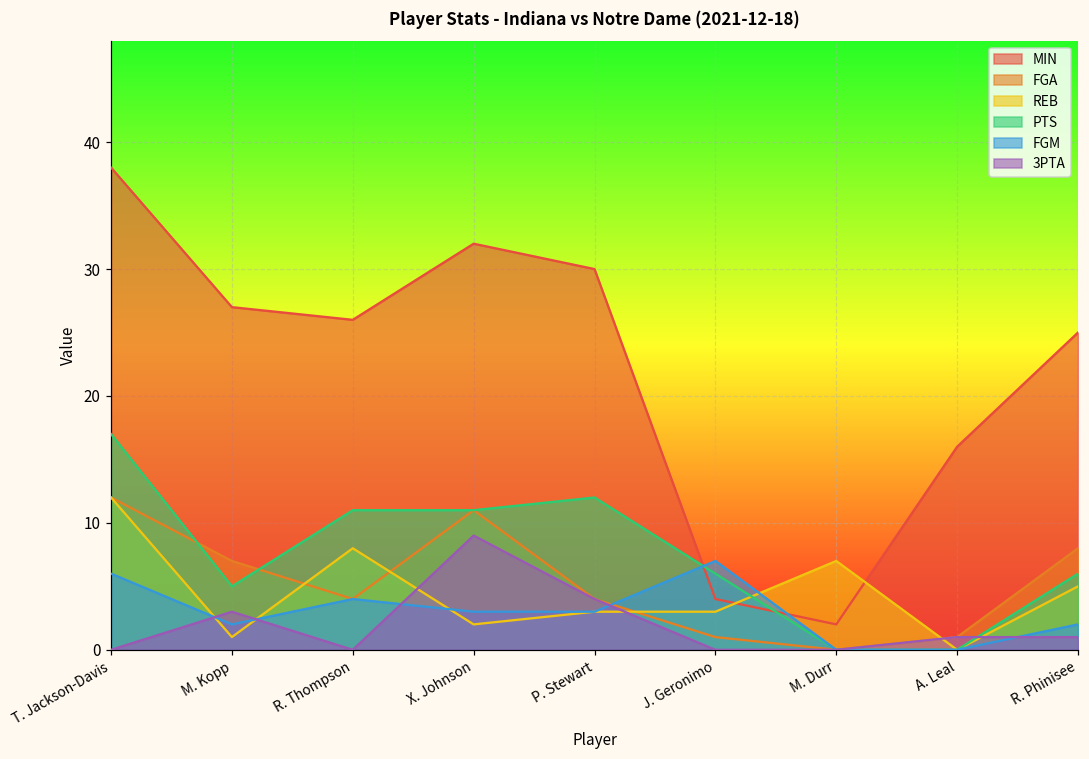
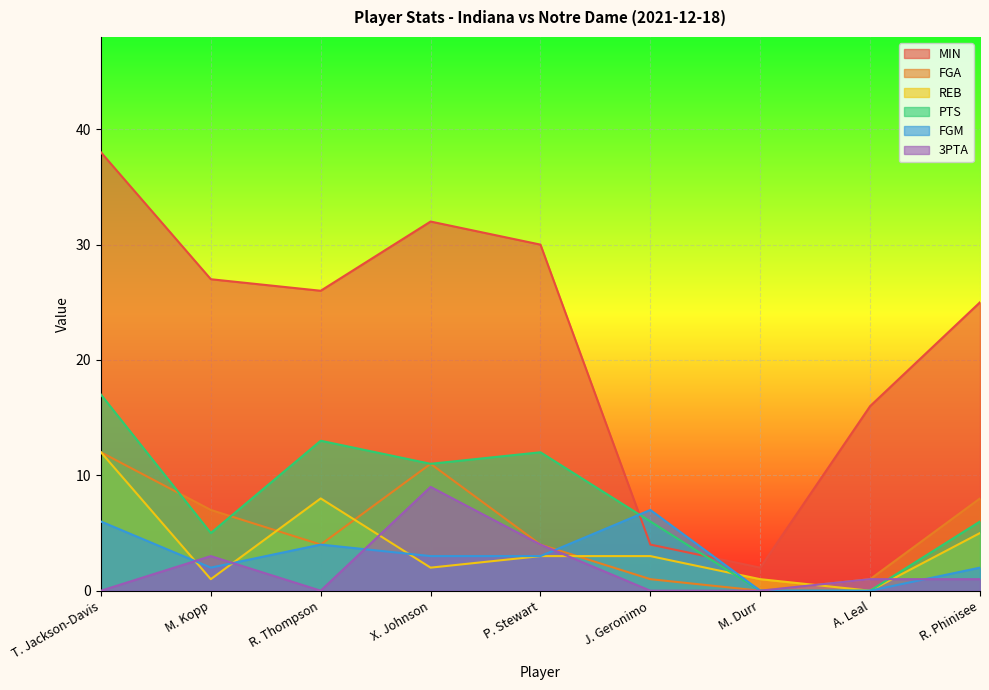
PTS, R. Thompson: 11 -> 13
REB, M. Durr: 7 -> 1
